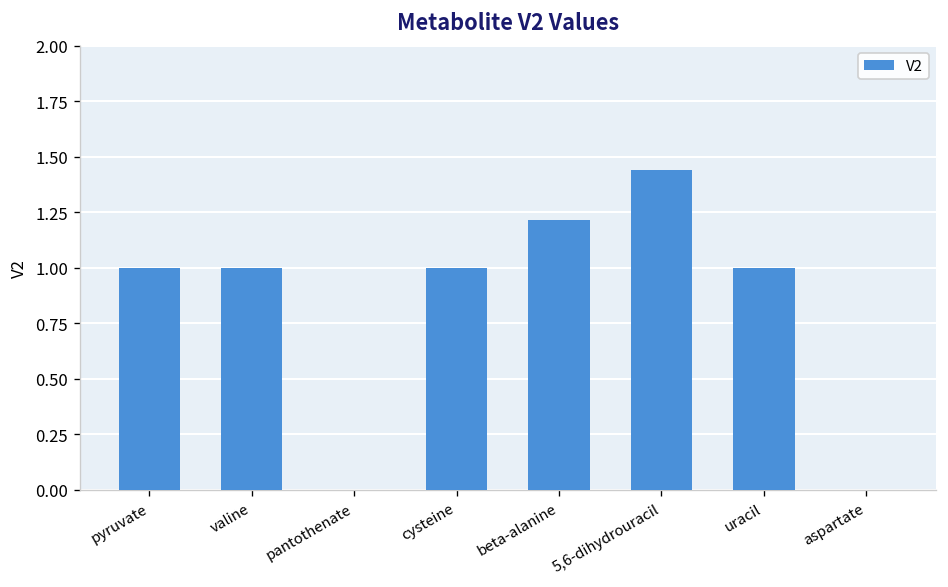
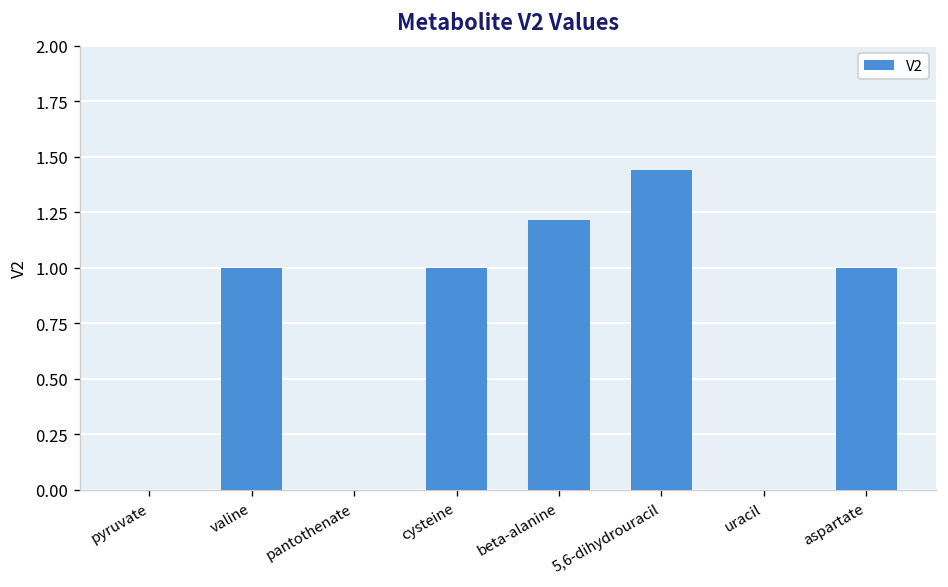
pyruvate: 1 -> 0
uracil: 1 -> 0
aspartate: 0 -> 1
